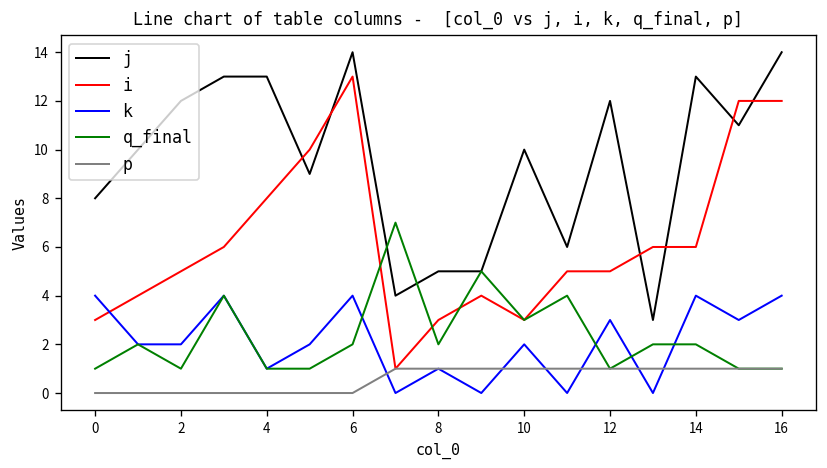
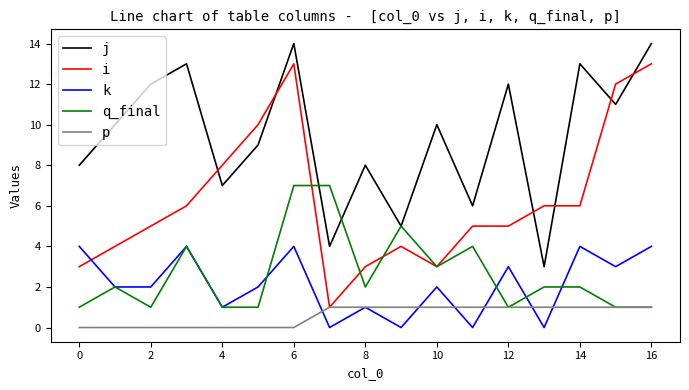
j, 4: 13 -> 7
q_final, 6: 2 -> 7
j, 8: 5 -> 8
i, 16: 12 -> 13
